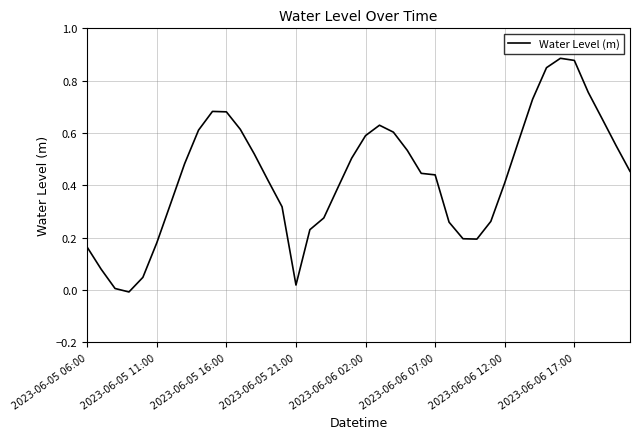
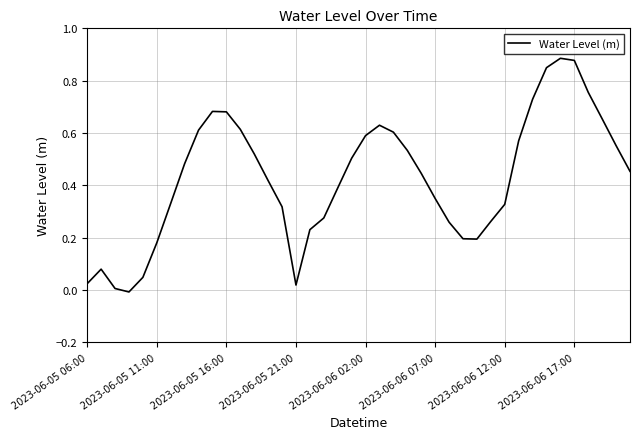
2023-06-05 06:00: 0.16 -> 0.02
2023-06-06 07:00: 0.44 -> 0.35
2023-06-06 12:00: 0.41 -> 0.33
